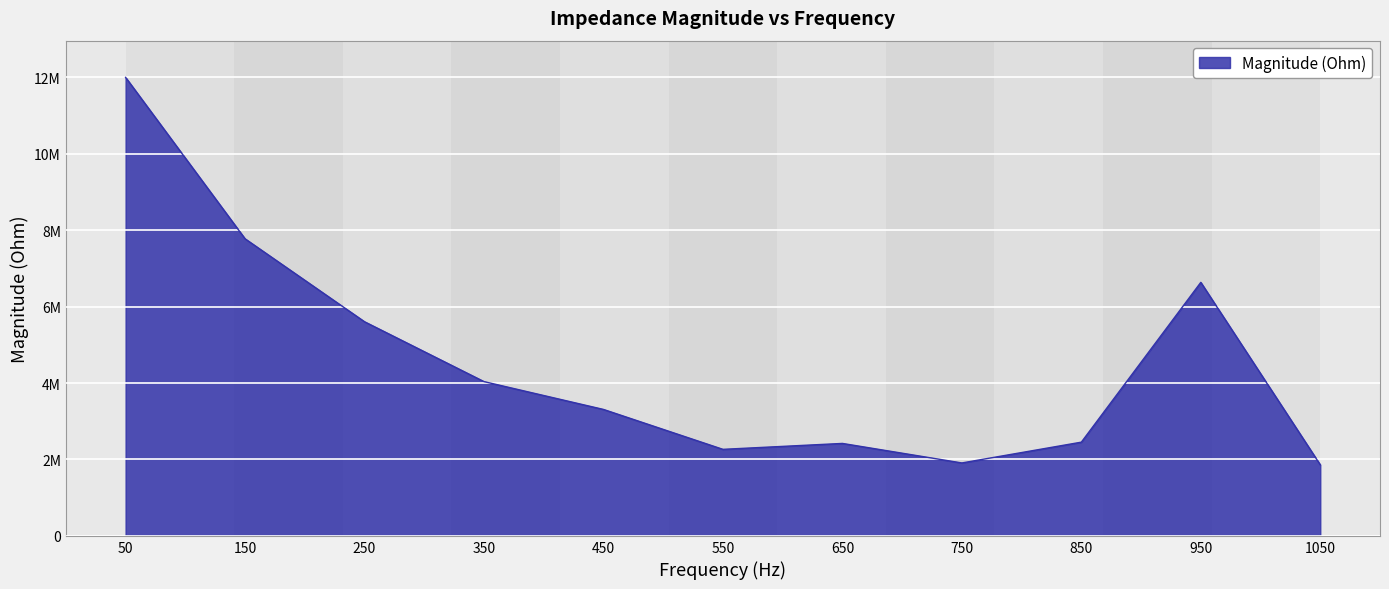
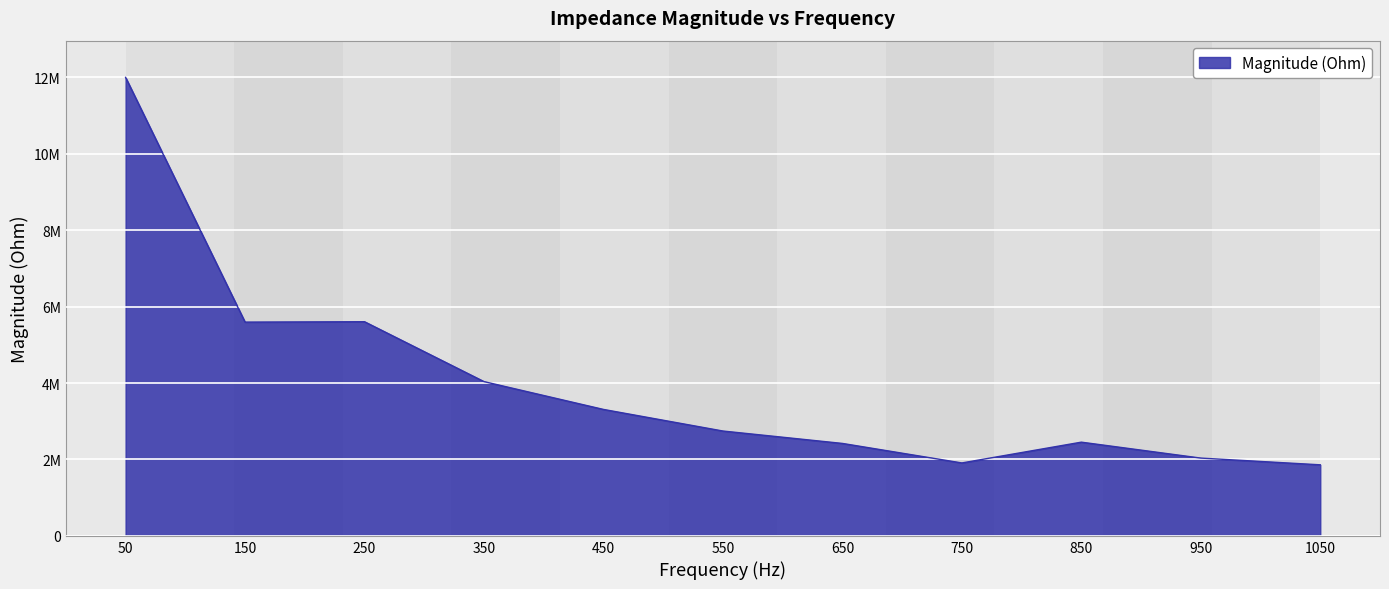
150: 7800000 -> 5600000
550: 2300000 -> 2700000
950: 6600000 -> 2000000
